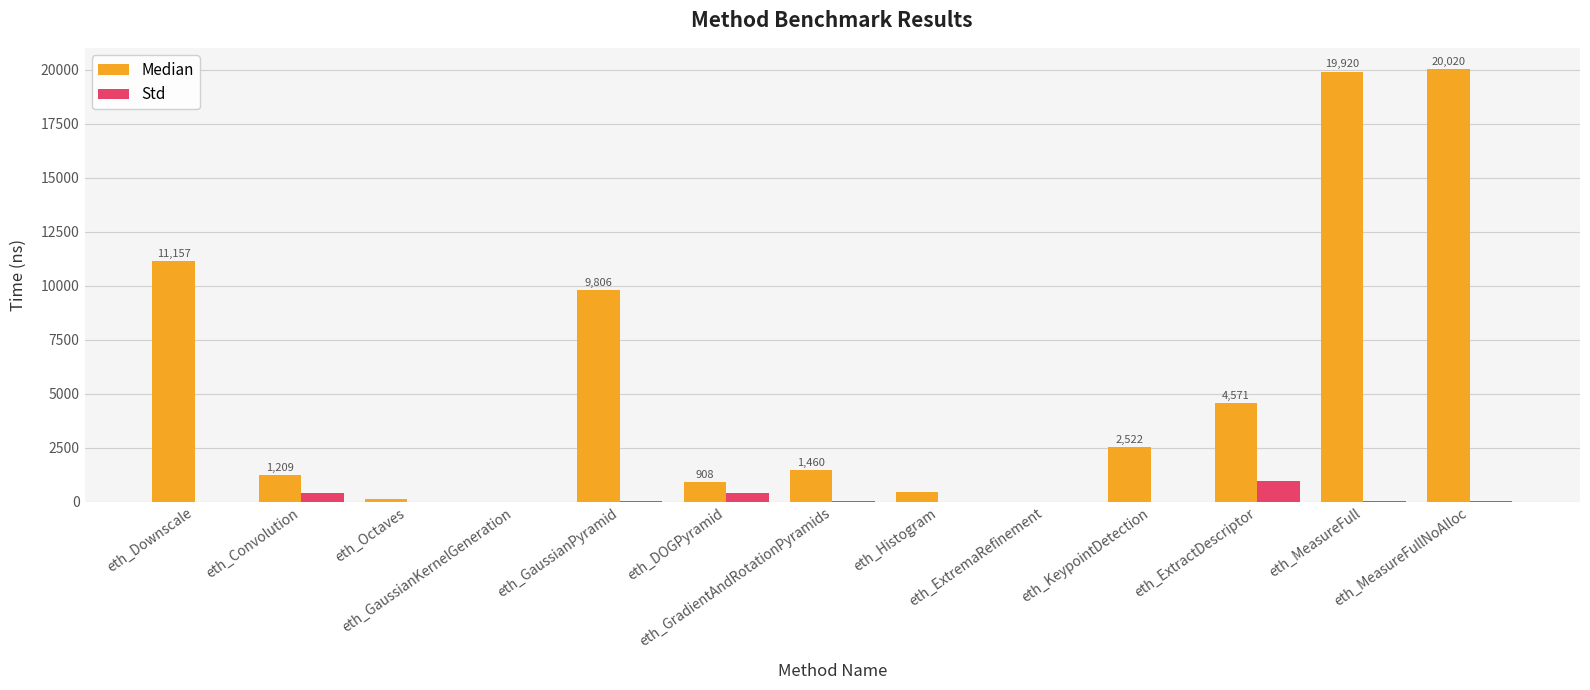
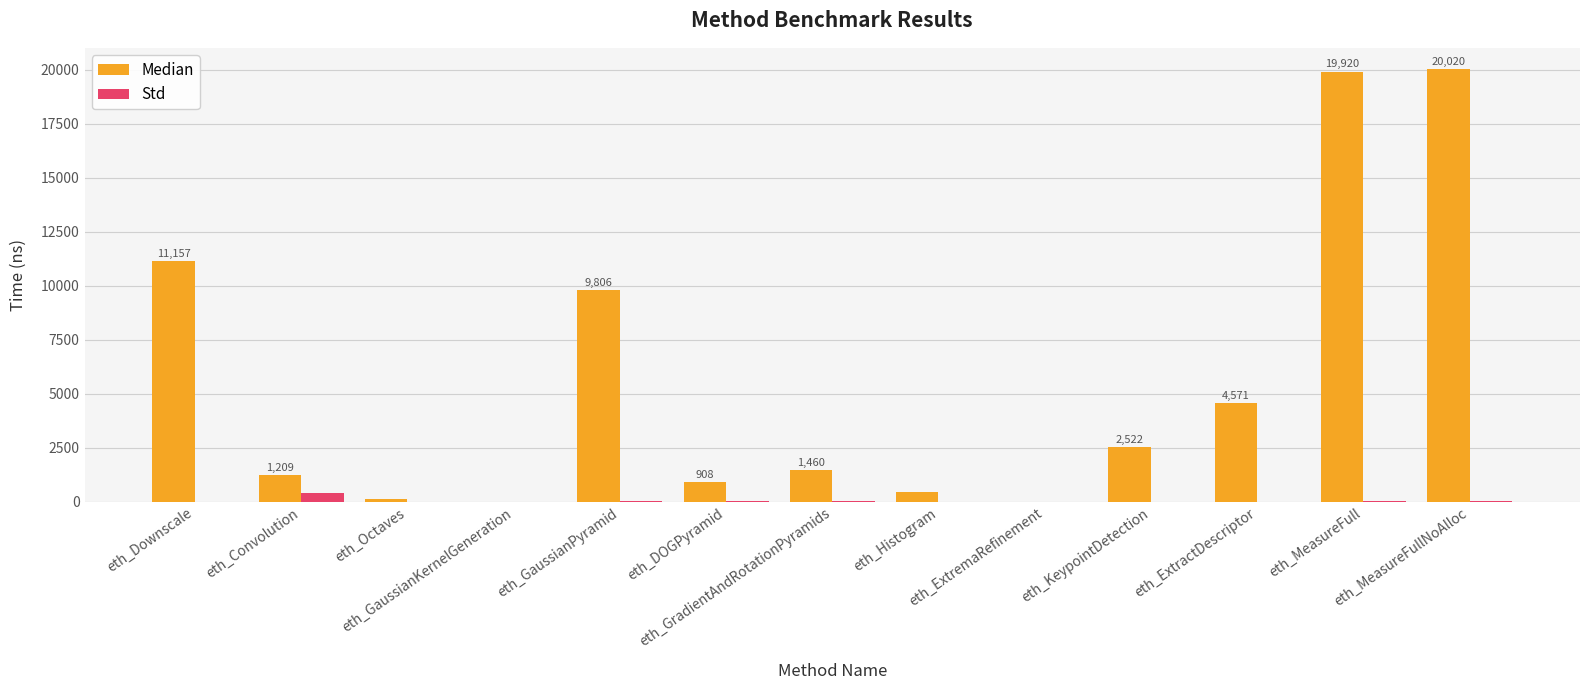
Std, eth_DOGPyramid: 400 -> 0
Std, eth_ExtractDescriptor: 1000 -> 0
